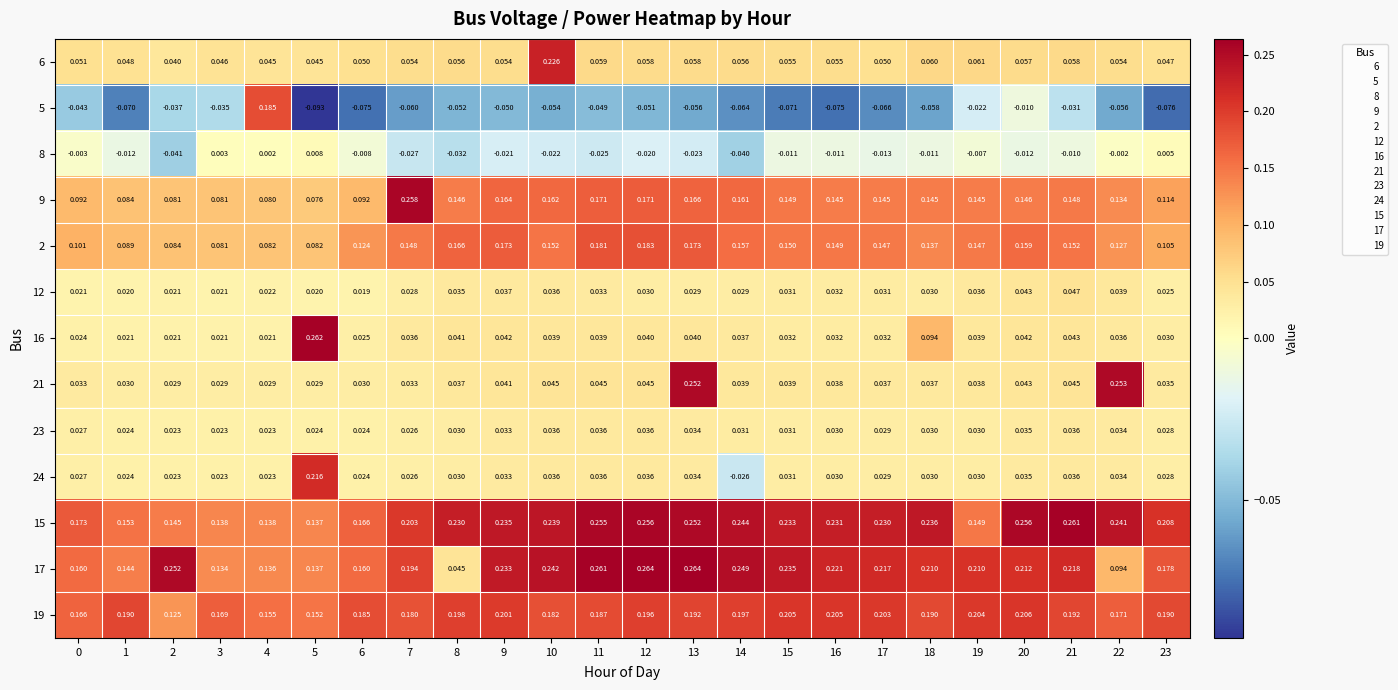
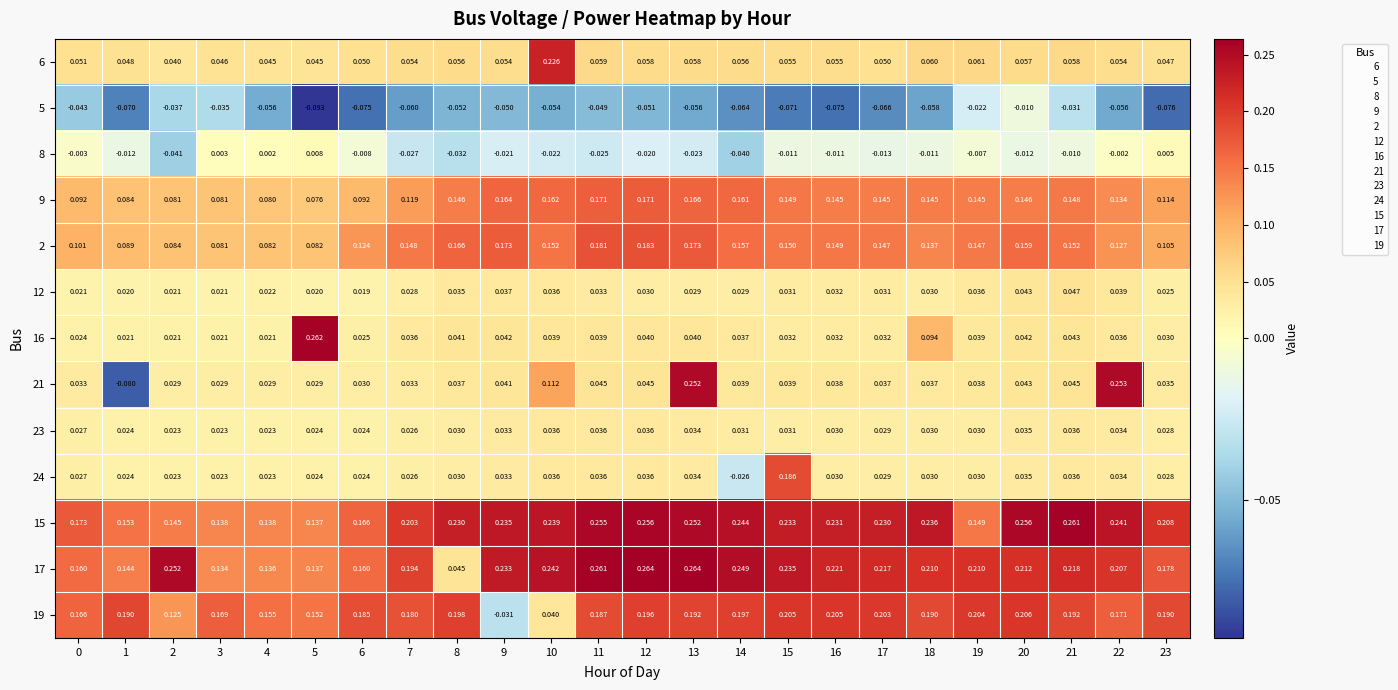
5, 4: 0.185 -> -0.056
9, 7: 0.258 -> 0.119
21, 1: 0.030 -> -0.080
21, 10: 0.045 -> 0.112
24, 5: 0.216 -> 0.024
24, 15: 0.031 -> 0.186
17, 22: 0.094 -> 0.207
19, 9: 0.201 -> -0.031
19, 10: 0.182 -> 0.040
